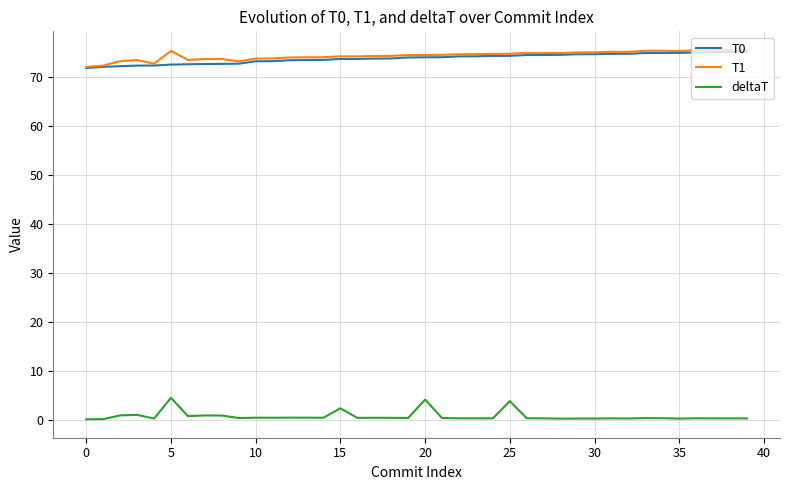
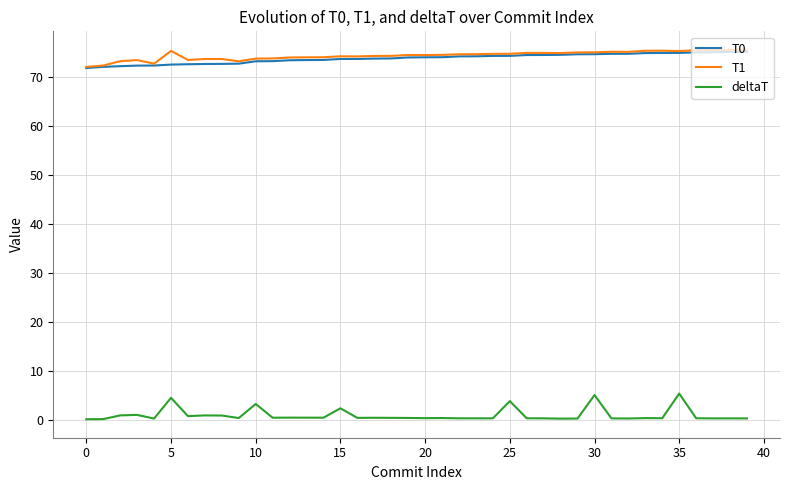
deltaT, 10: 1 -> 3
deltaT, 20: 4 -> 0
deltaT, 30: 0 -> 5
deltaT, 35: 0 -> 5
